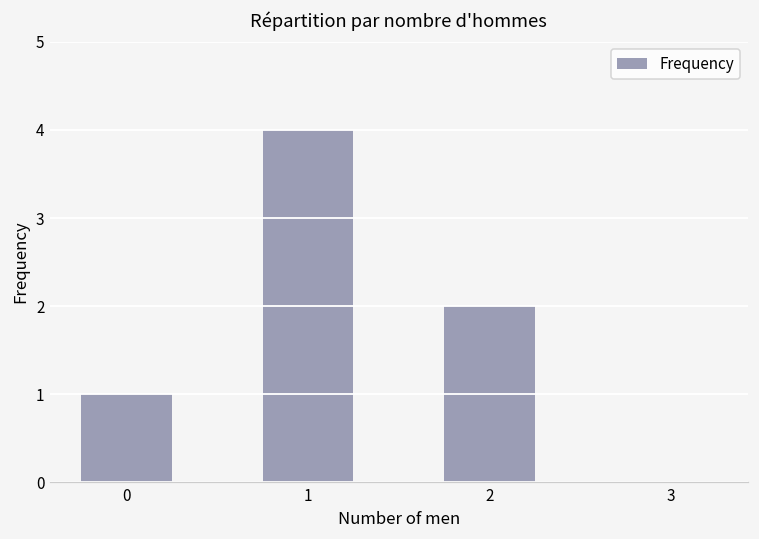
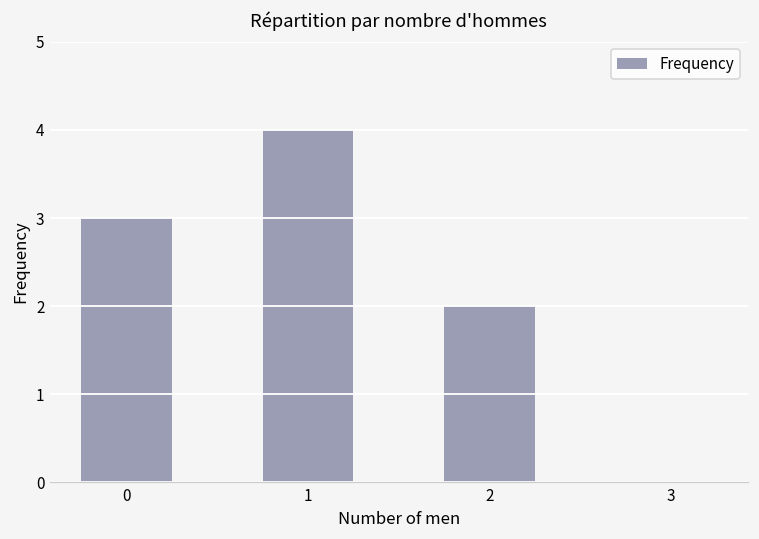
0: 1 -> 3
